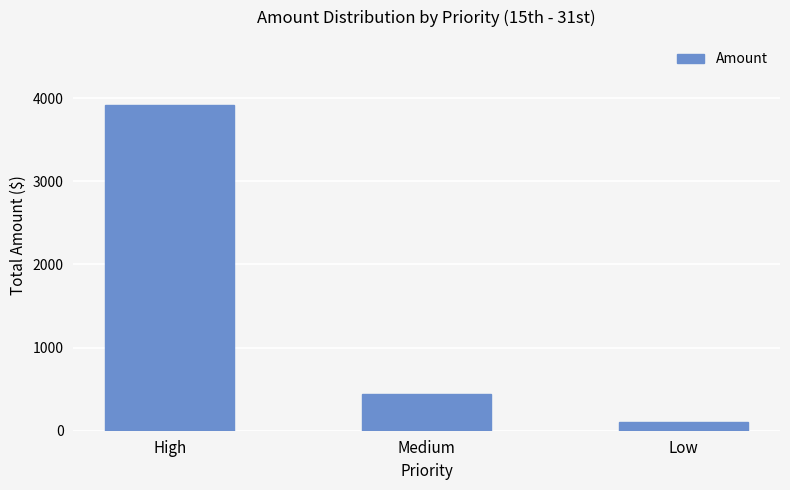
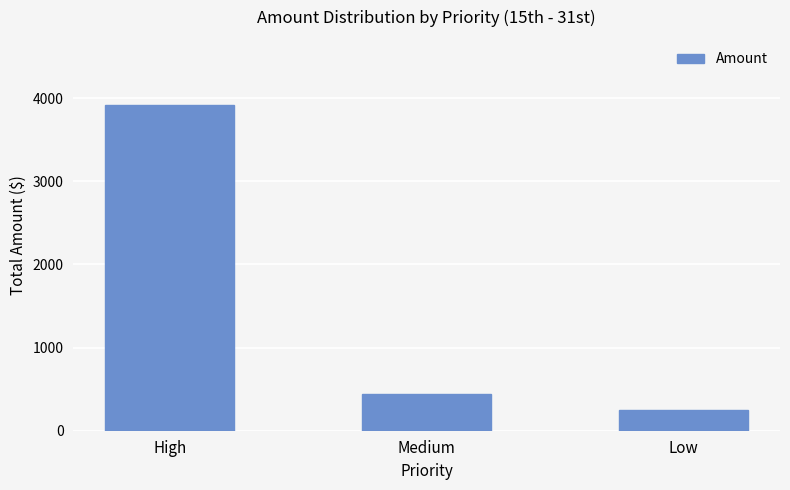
Low: 100 -> 300
